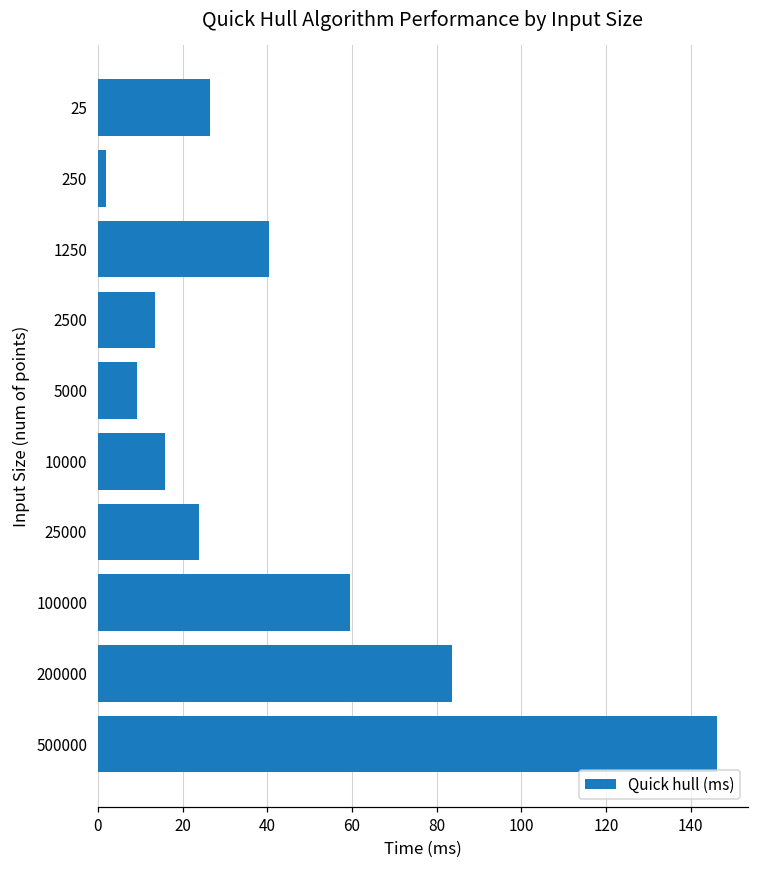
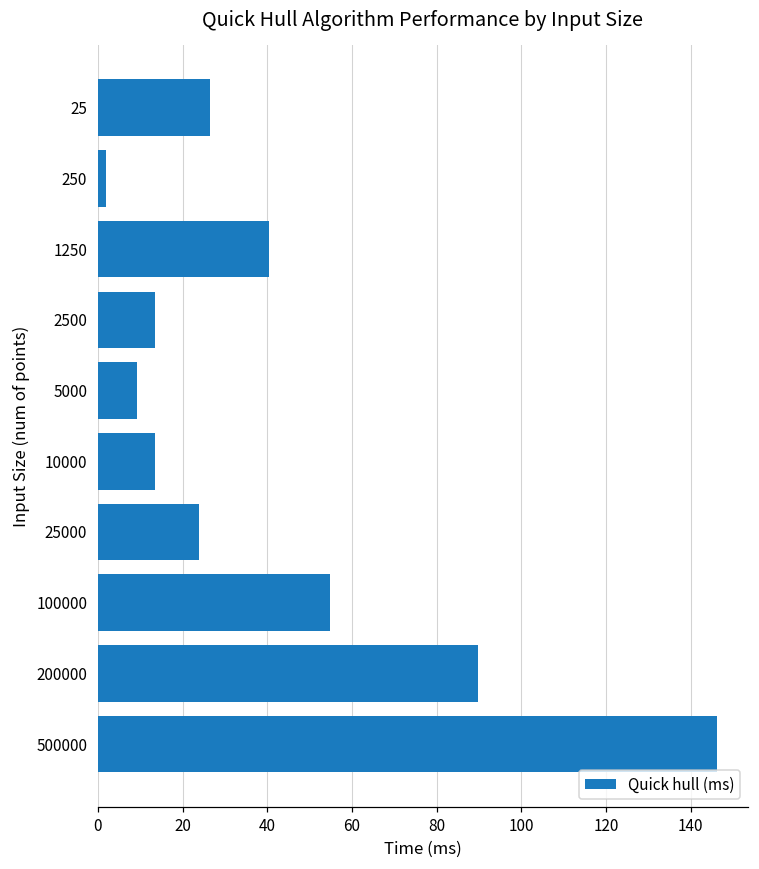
10000: 16 -> 13
100000: 60 -> 55
200000: 84 -> 90
